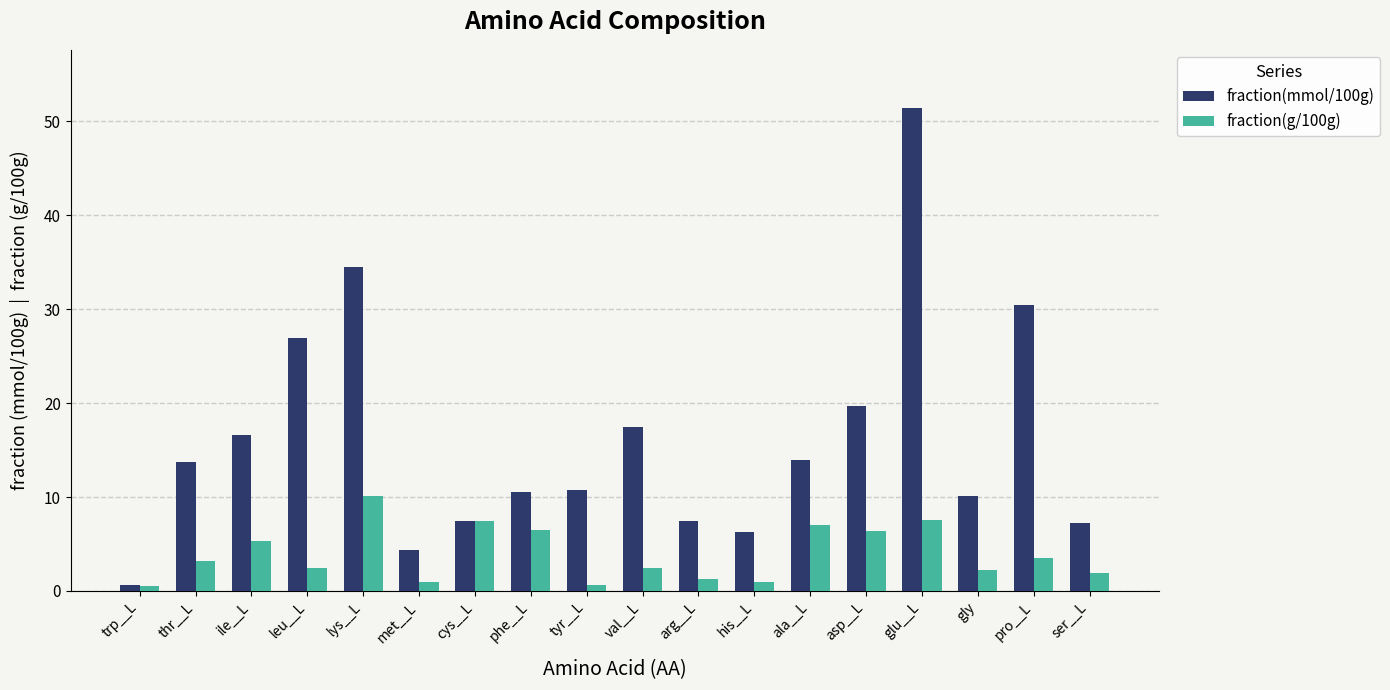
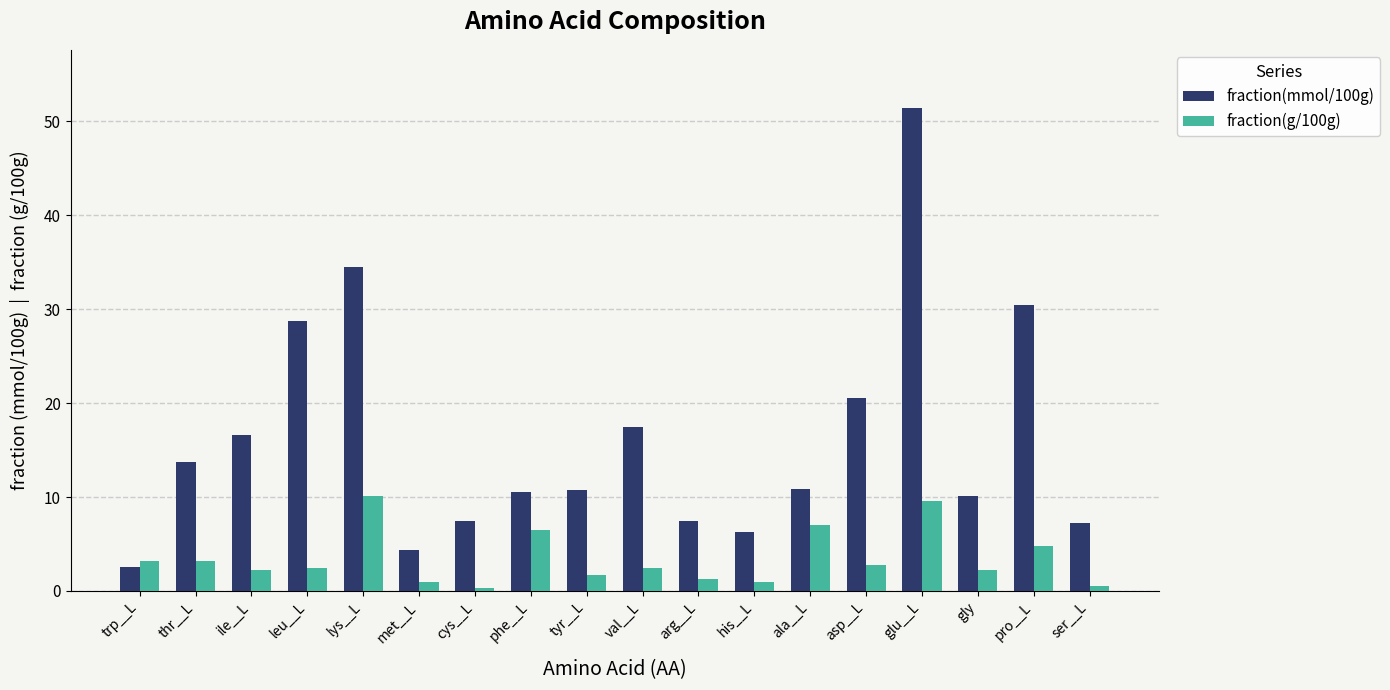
fraction(mmol/100g), trp__L: 1 -> 2
fraction(g/100g), trp__L: 1 -> 3
fraction(g/100g), ile__L: 5 -> 2
fraction(mmol/100g), leu__L: 27 -> 29
fraction(g/100g), cys__L: 7 -> 0
fraction(g/100g), tyr__L: 1 -> 2
fraction(mmol/100g), ala__L: 14 -> 11
fraction(mmol/100g), asp__L: 20 -> 21
fraction(g/100g), asp__L: 6 -> 3
fraction(g/100g), glu__L: 8 -> 10
fraction(g/100g), pro__L: 4 -> 5
fraction(g/100g), ser__L: 2 -> 1
